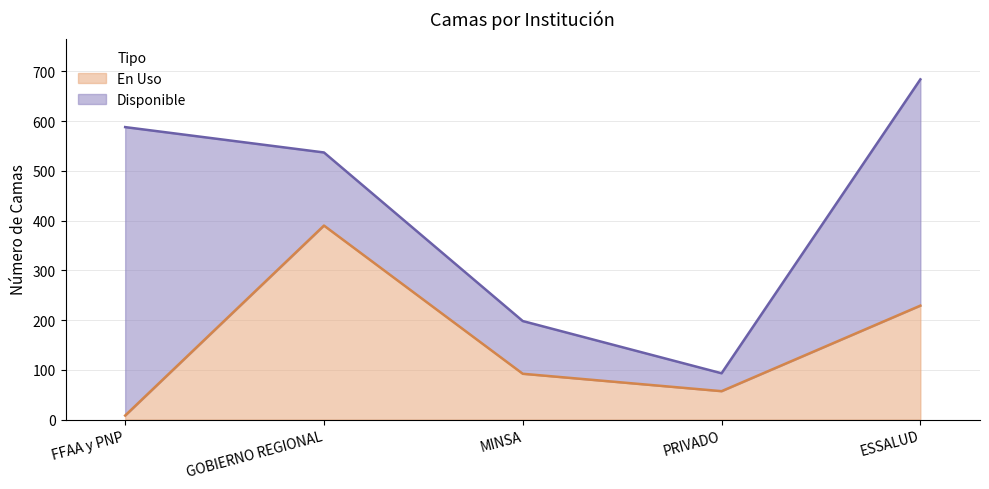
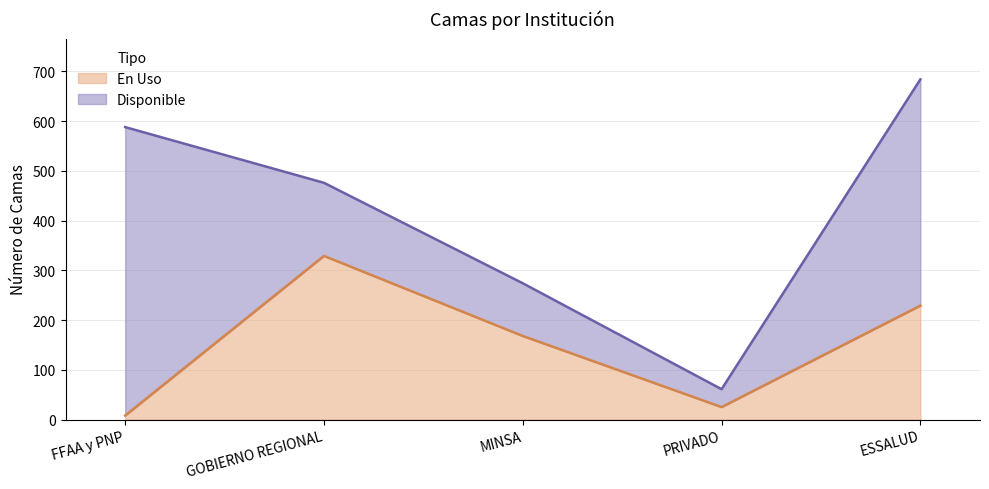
En Uso, GOBIERNO REGIONAL: 390 -> 330
En Uso, MINSA: 90 -> 170
En Uso, PRIVADO: 60 -> 30
